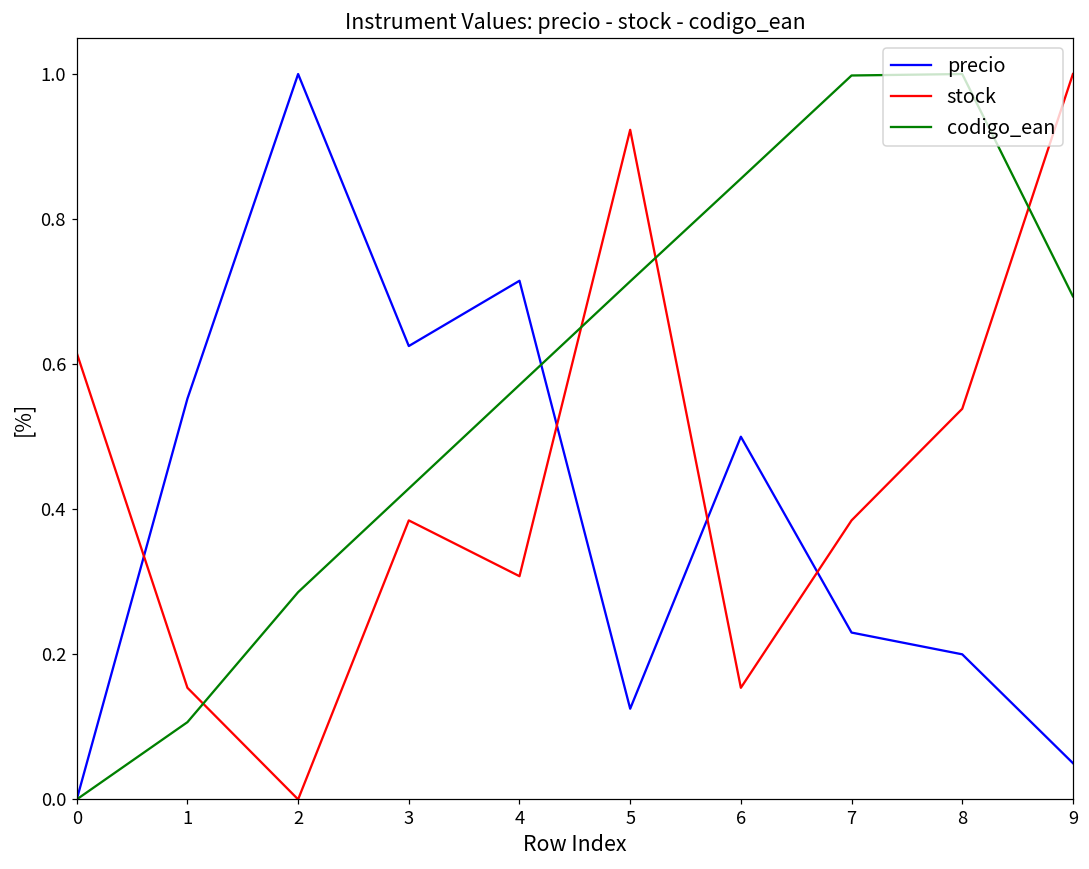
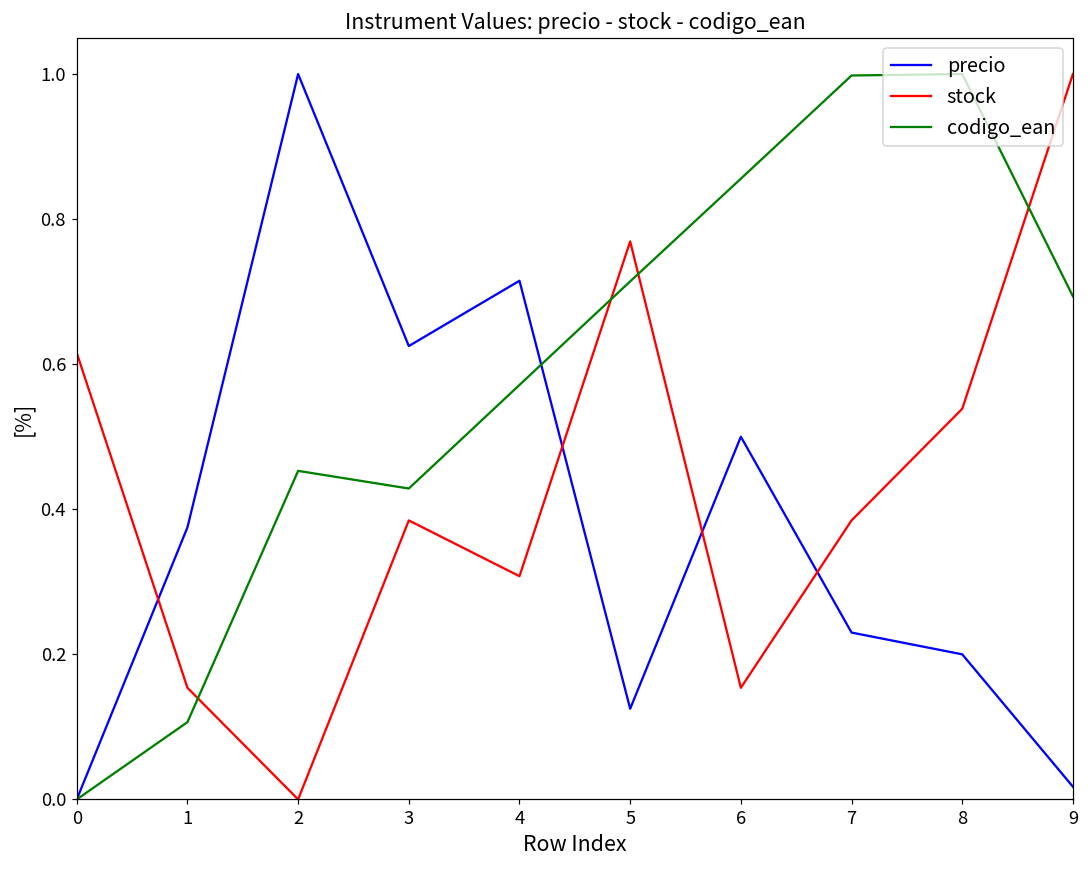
precio, 1: 0.55 -> 0.38
codigo_ean, 2: 0.29 -> 0.45
stock, 5: 0.92 -> 0.77
precio, 9: 0.05 -> 0.02
